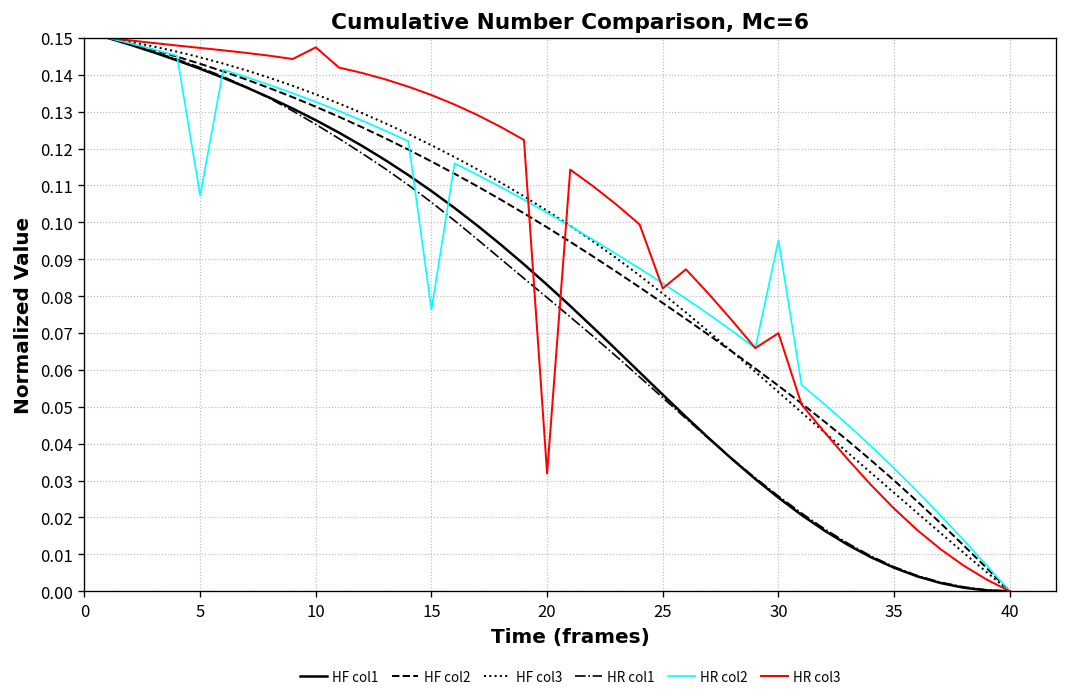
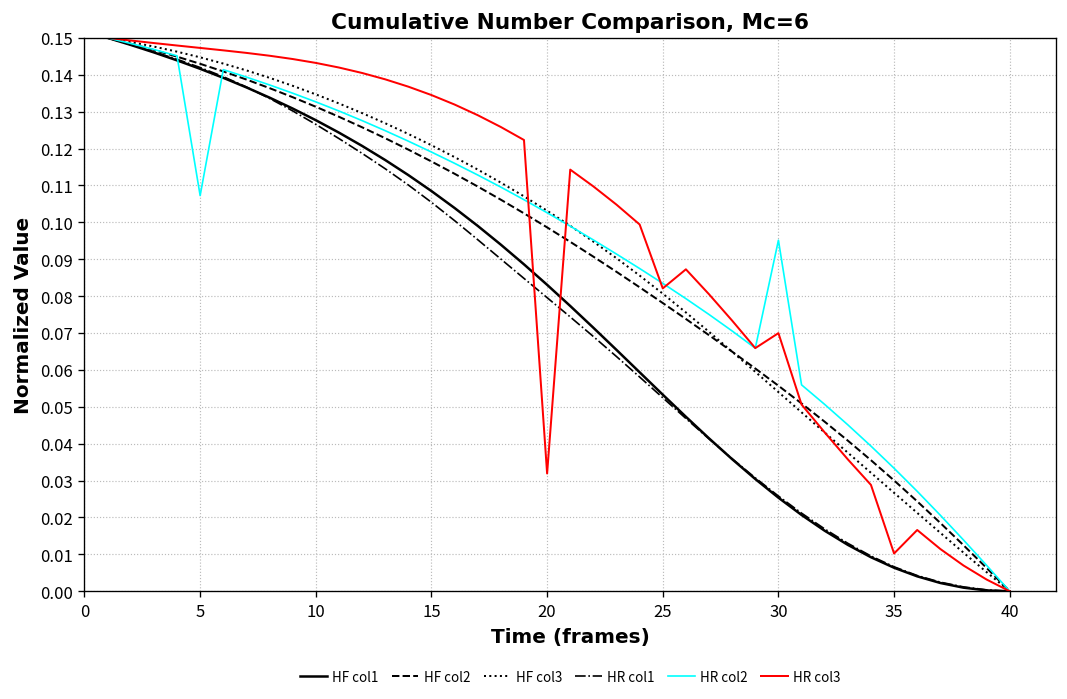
HR col3, 10: 0.147 -> 0.143
HR col2, 15: 0.076 -> 0.119
HR col3, 35: 0.022 -> 0.010
